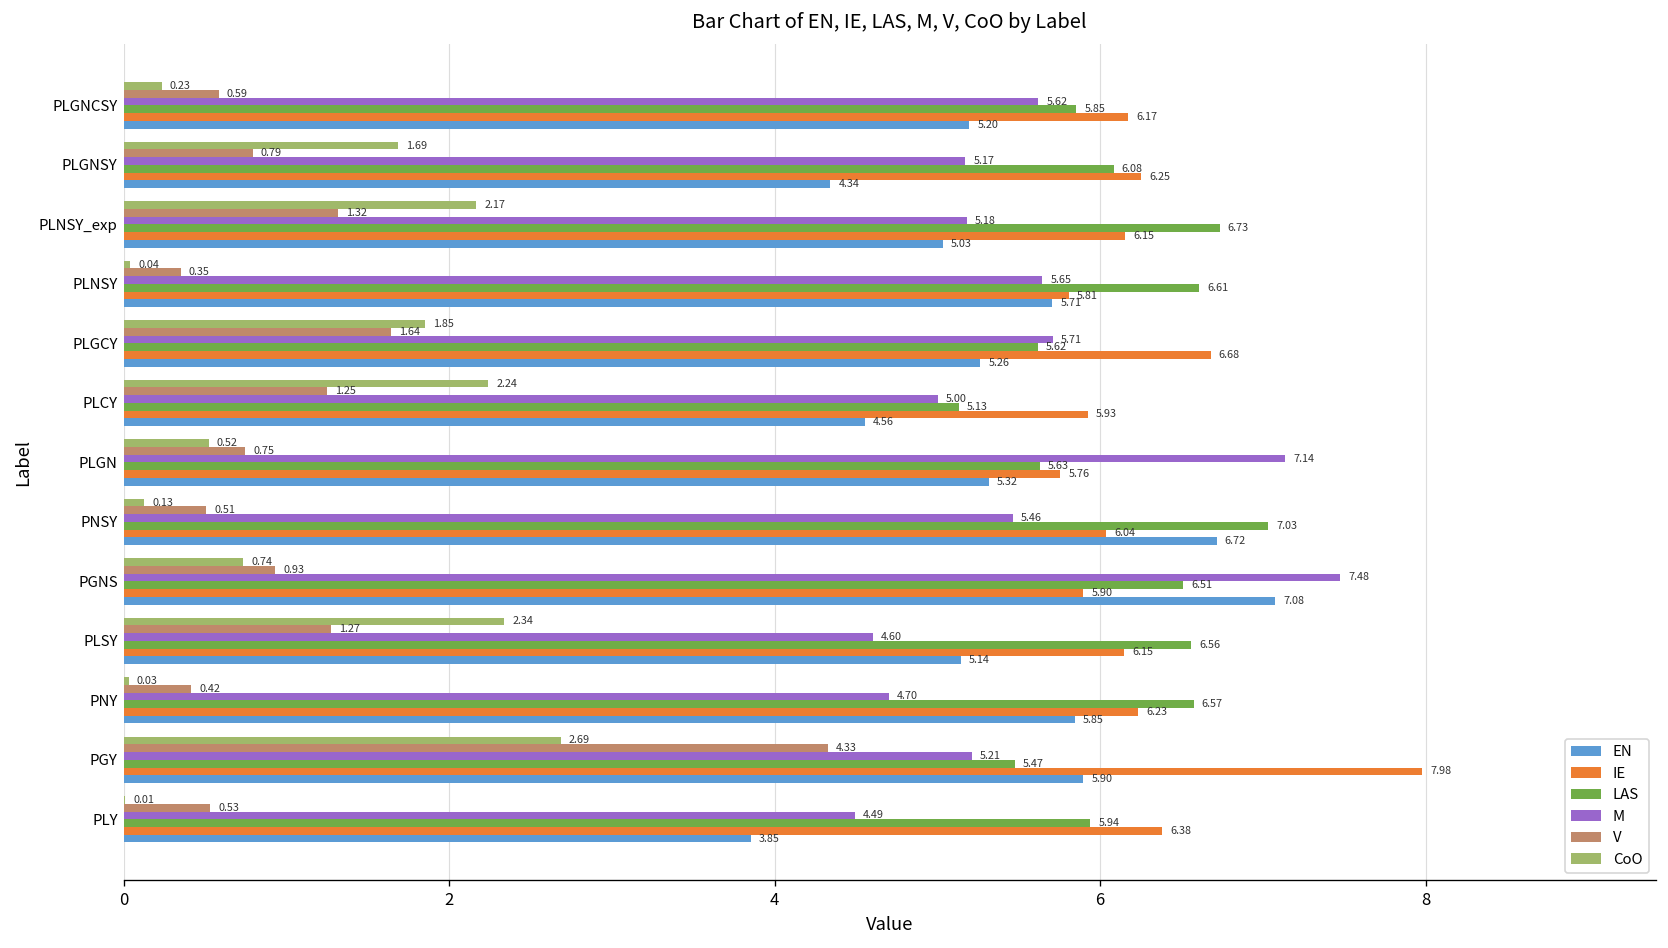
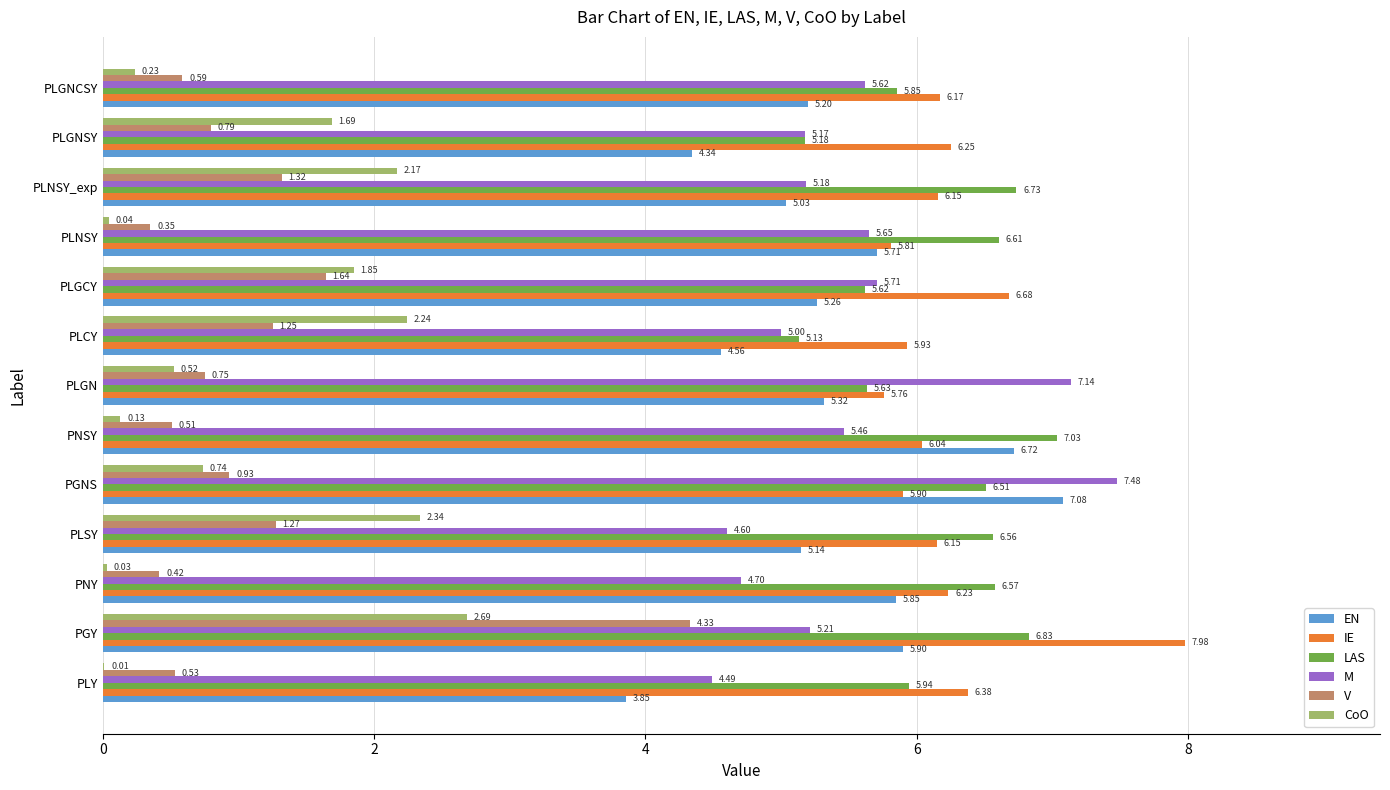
LAS, PLGNSY: 6.08 -> 5.18
LAS, PGY: 5.47 -> 6.83
